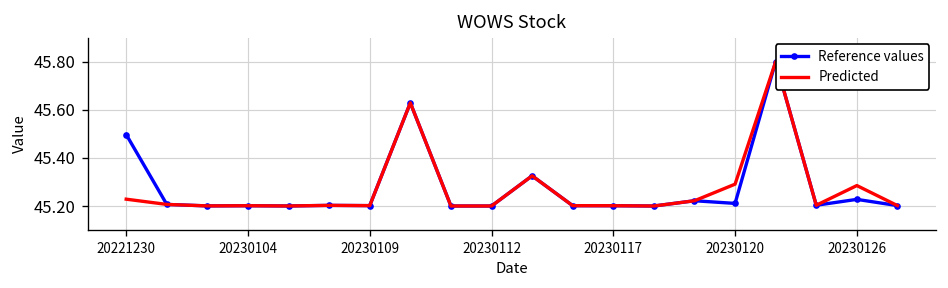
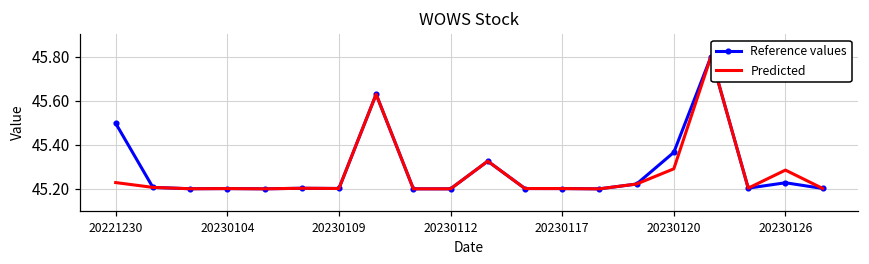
Reference values, 20230120: 45.21 -> 45.37
